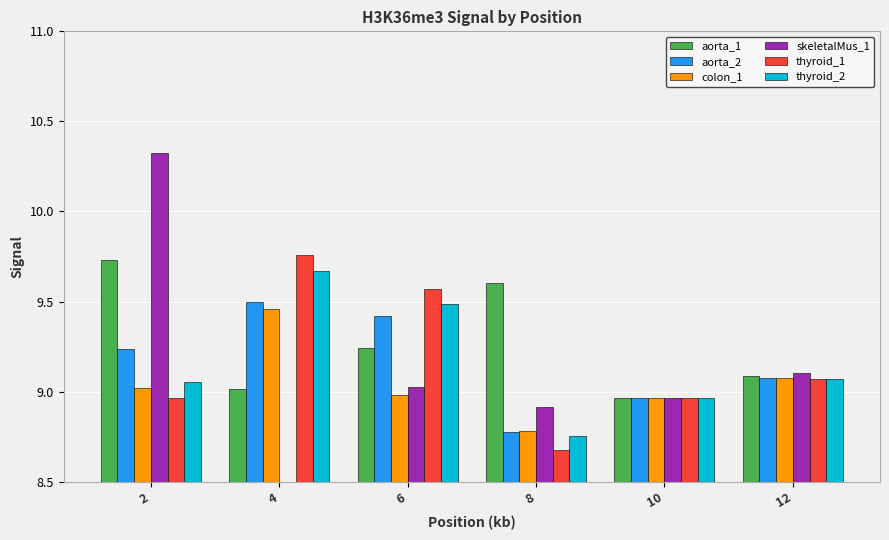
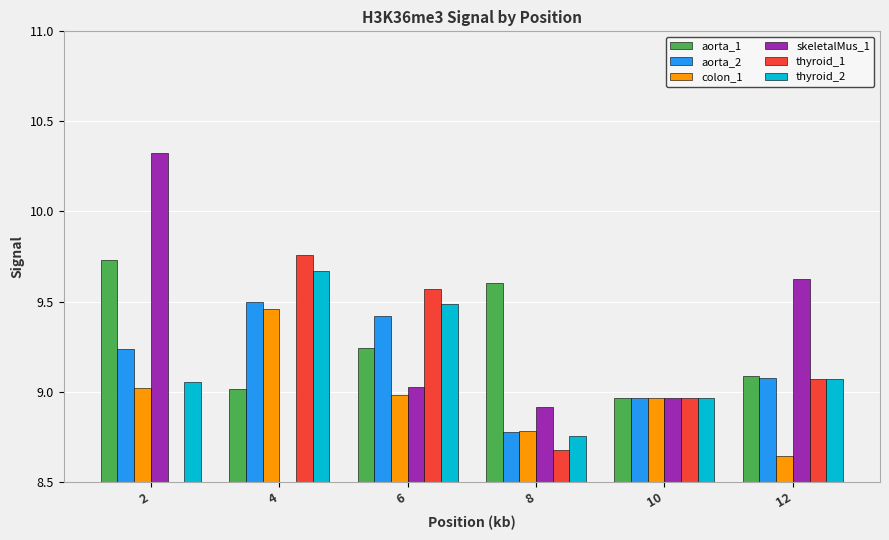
thyroid_1, 2: 8.97 -> 8.50
colon_1, 12: 9.08 -> 8.64
skeletalMus_1, 12: 9.10 -> 9.62
